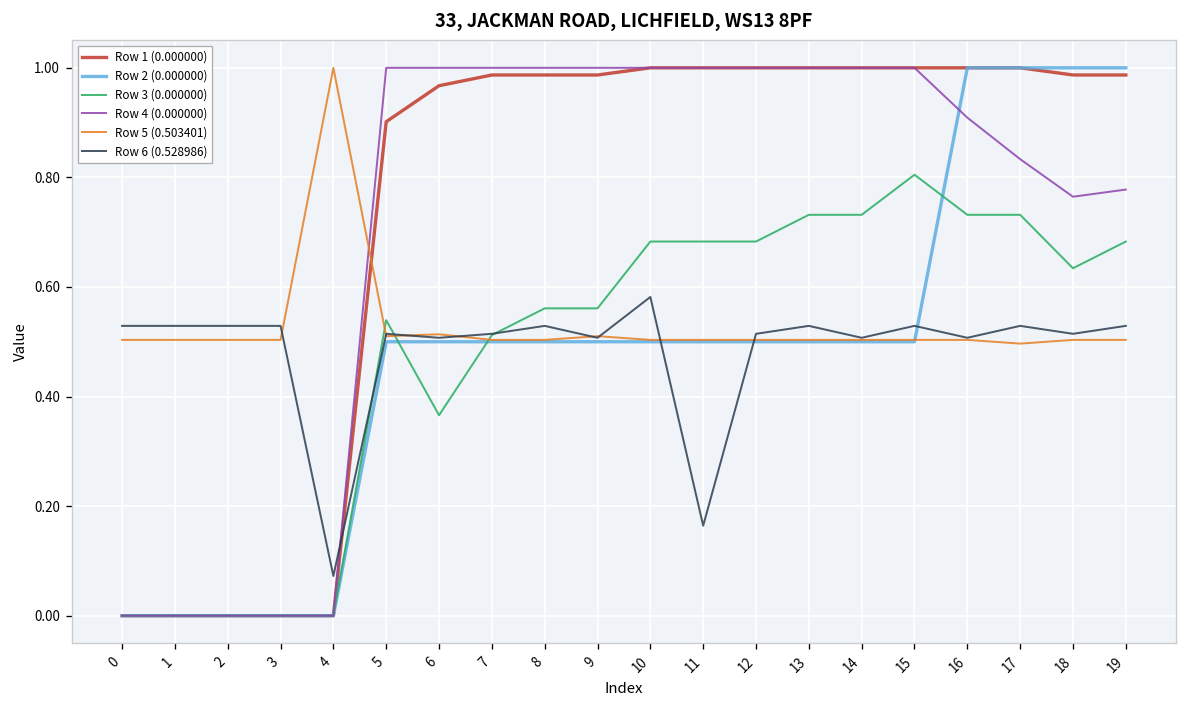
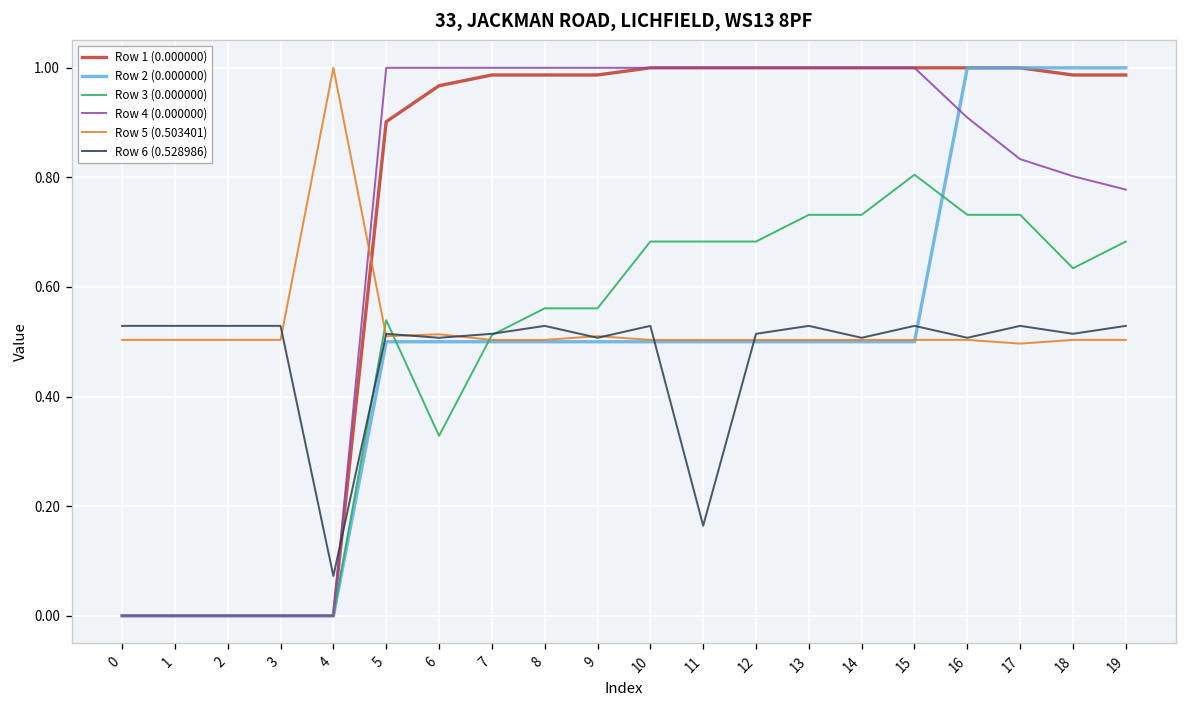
Row 3 (0.000000), 6: 0.37 -> 0.33
Row 6 (0.528986), 10: 0.58 -> 0.53
Row 4 (0.000000), 18: 0.76 -> 0.80
